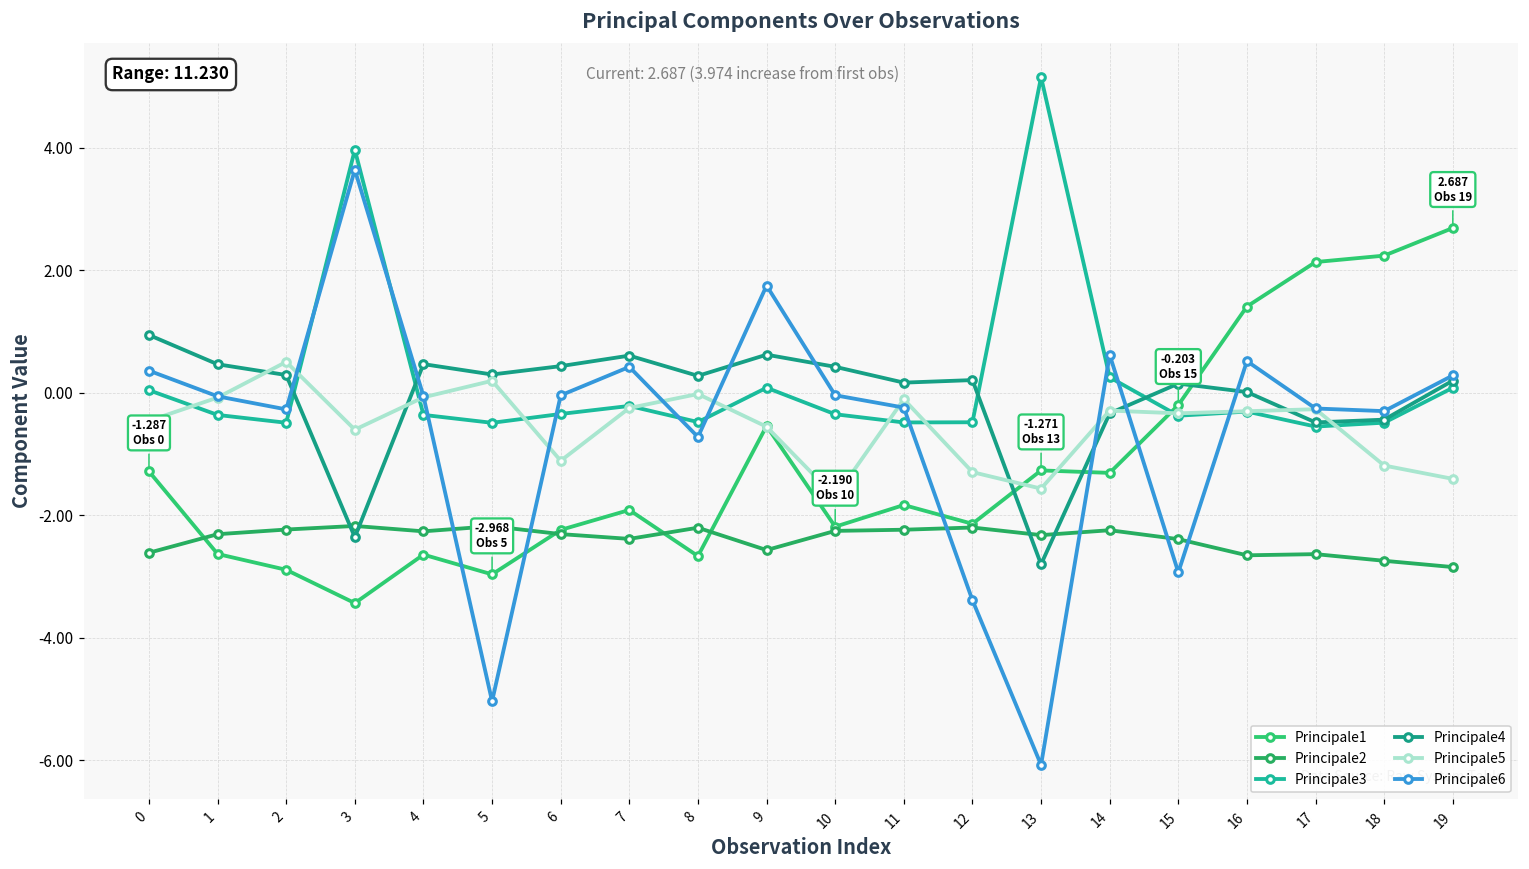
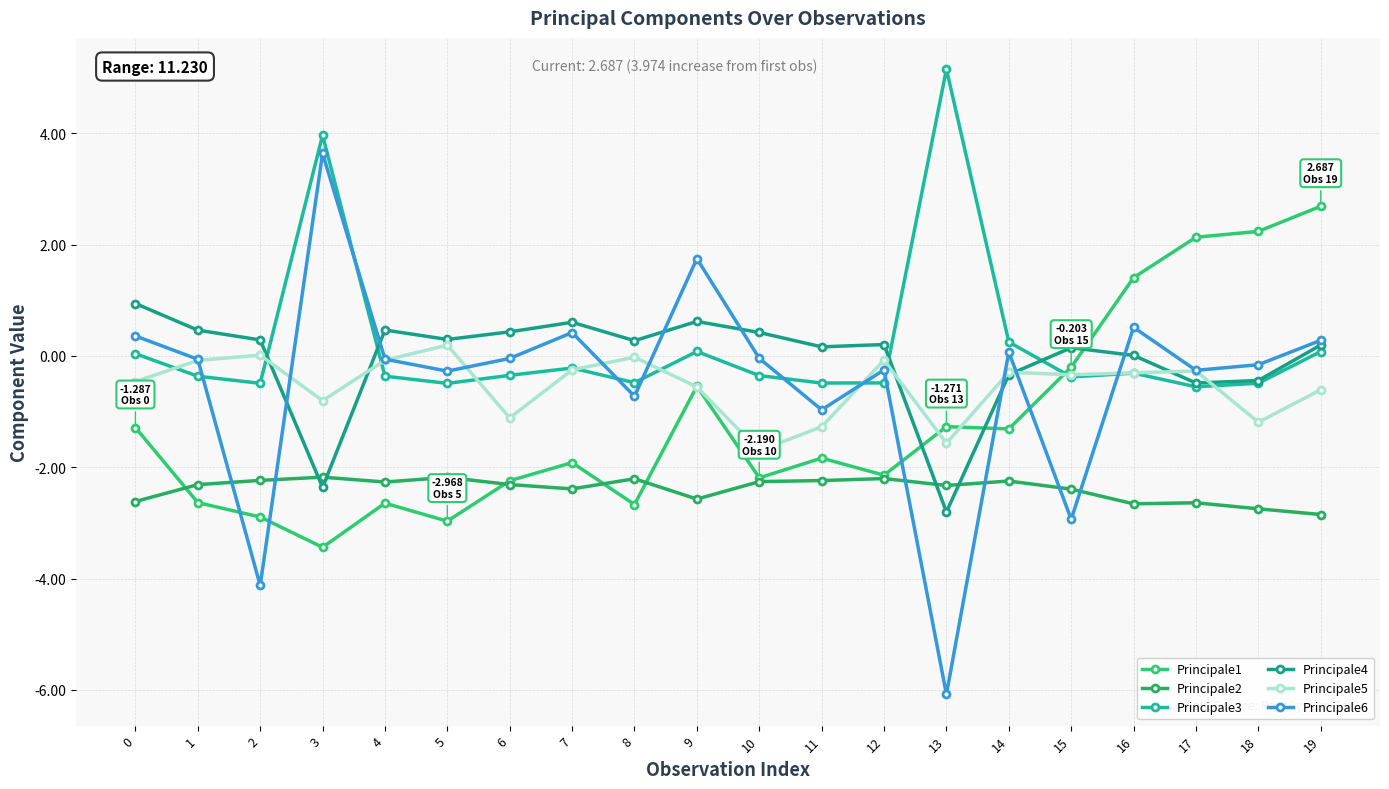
Principale5, 2: 0.5 -> 0.0
Principale6, 2: -0.3 -> -4.1
Principale5, 3: -0.6 -> -0.8
Principale6, 5: -5.0 -> -0.3
Principale5, 11: -0.1 -> -1.3
Principale6, 11: -0.2 -> -1.0
Principale5, 12: -1.3 -> -0.1
Principale6, 12: -3.4 -> -0.3
Principale6, 14: 0.6 -> 0.1
Principale6, 18: -0.3 -> -0.2
Principale5, 19: -1.4 -> -0.6
